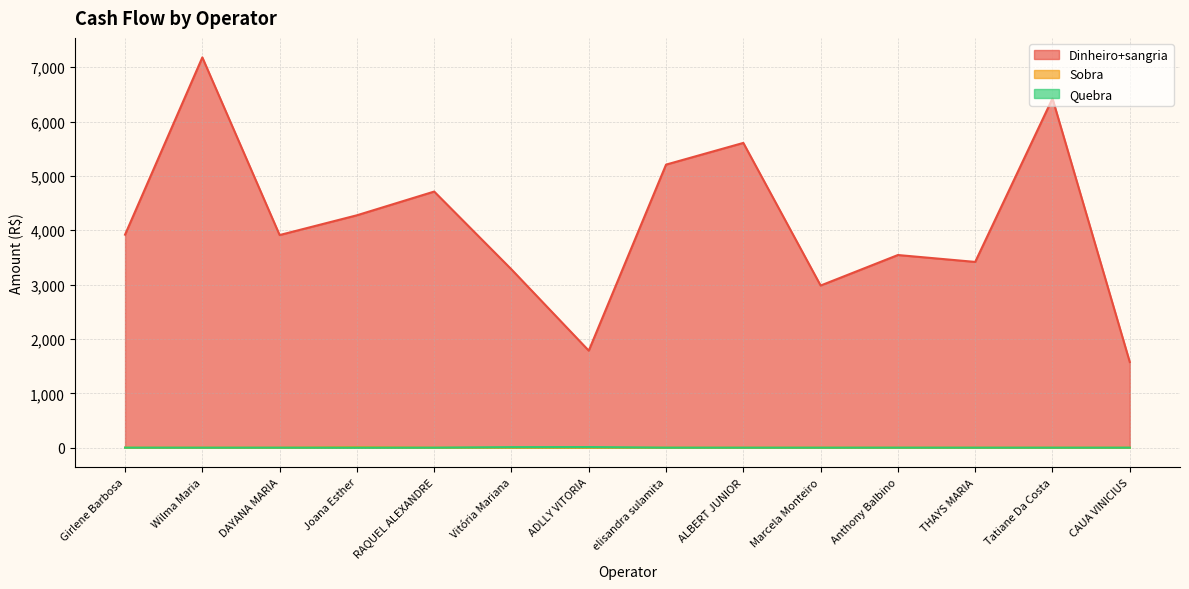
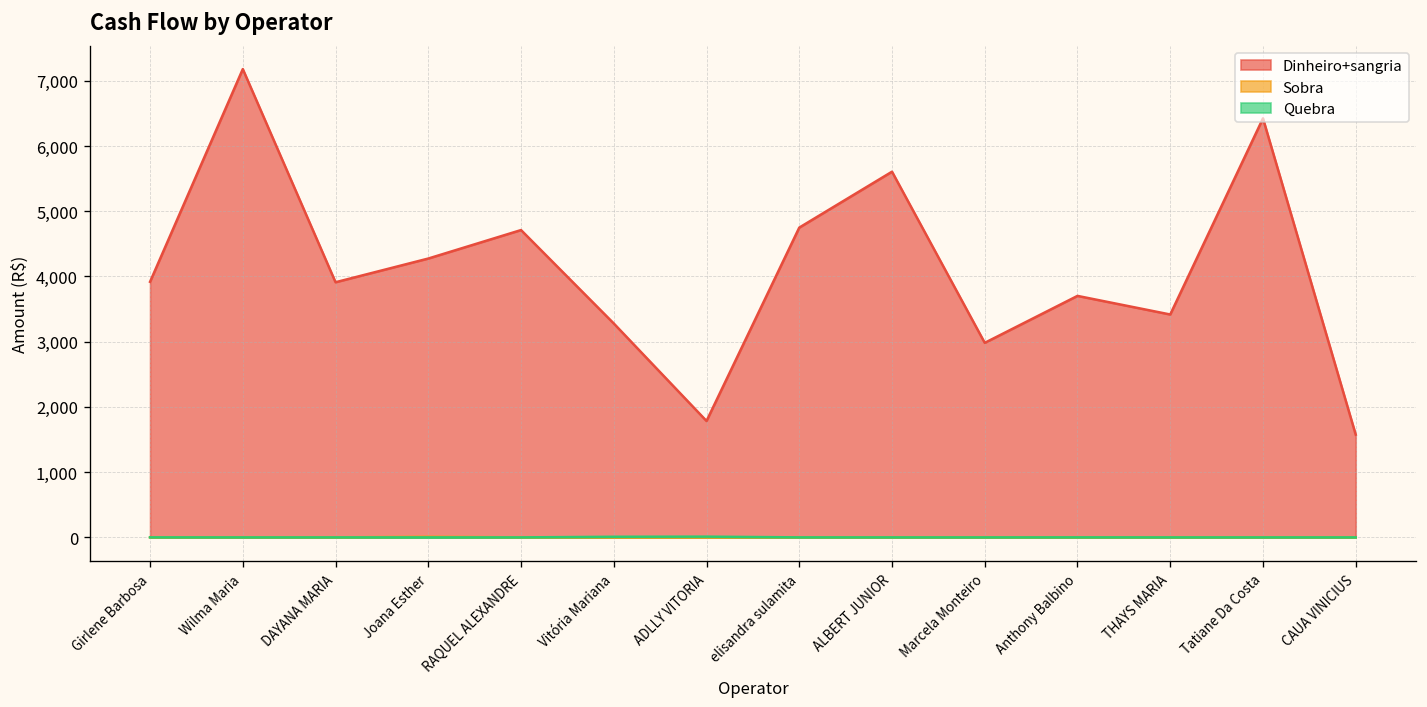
Dinheiro+sangria, elisandra sulamita: 5,200 -> 4,700
Dinheiro+sangria, Anthony Balbino: 3,500 -> 3,700
